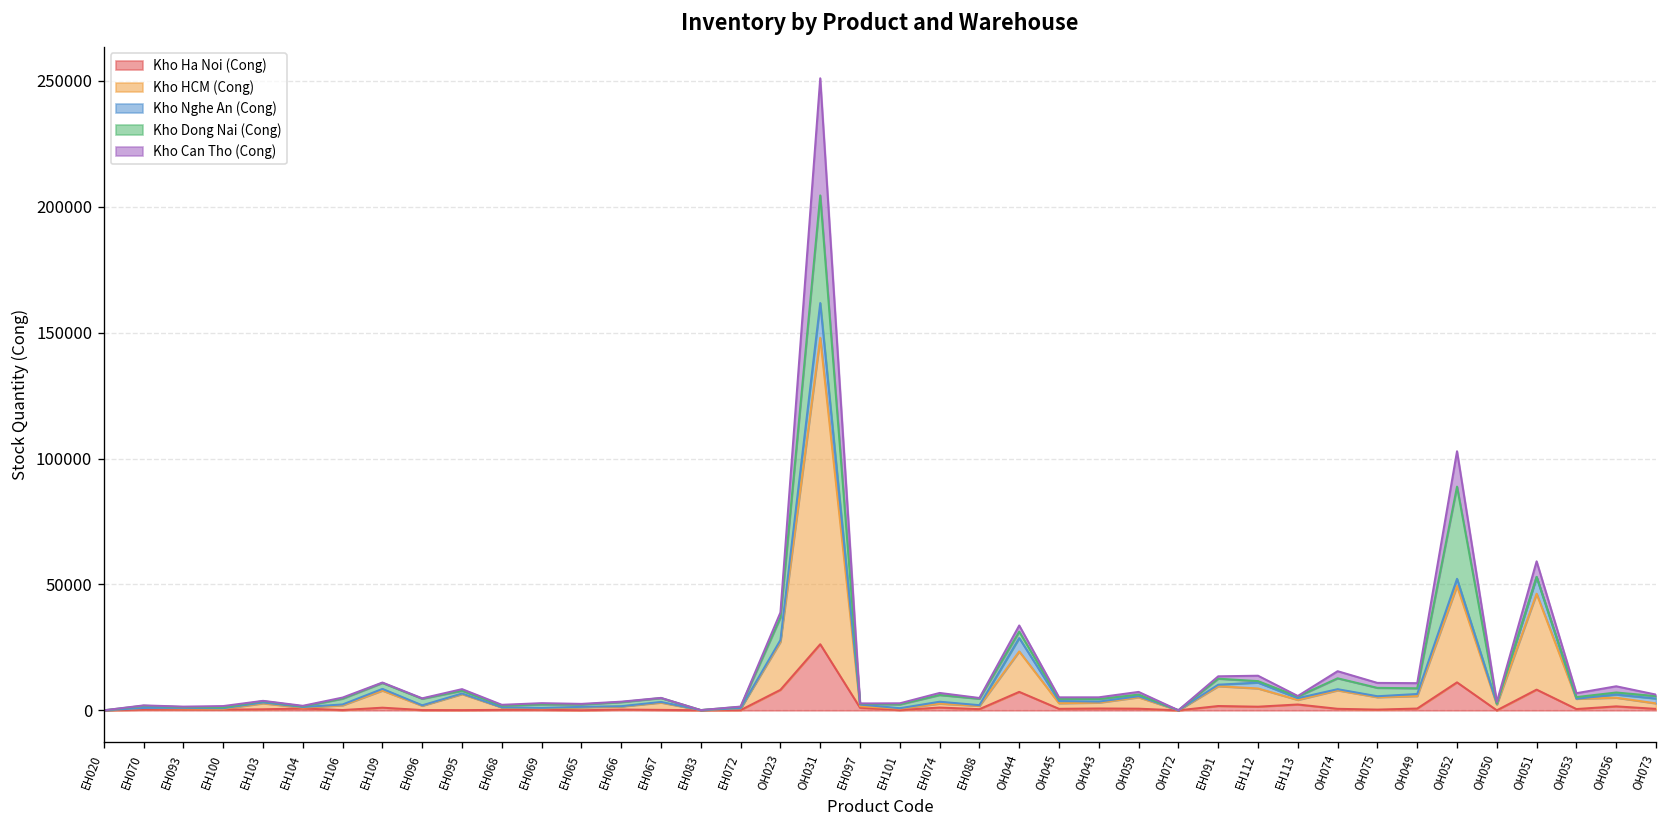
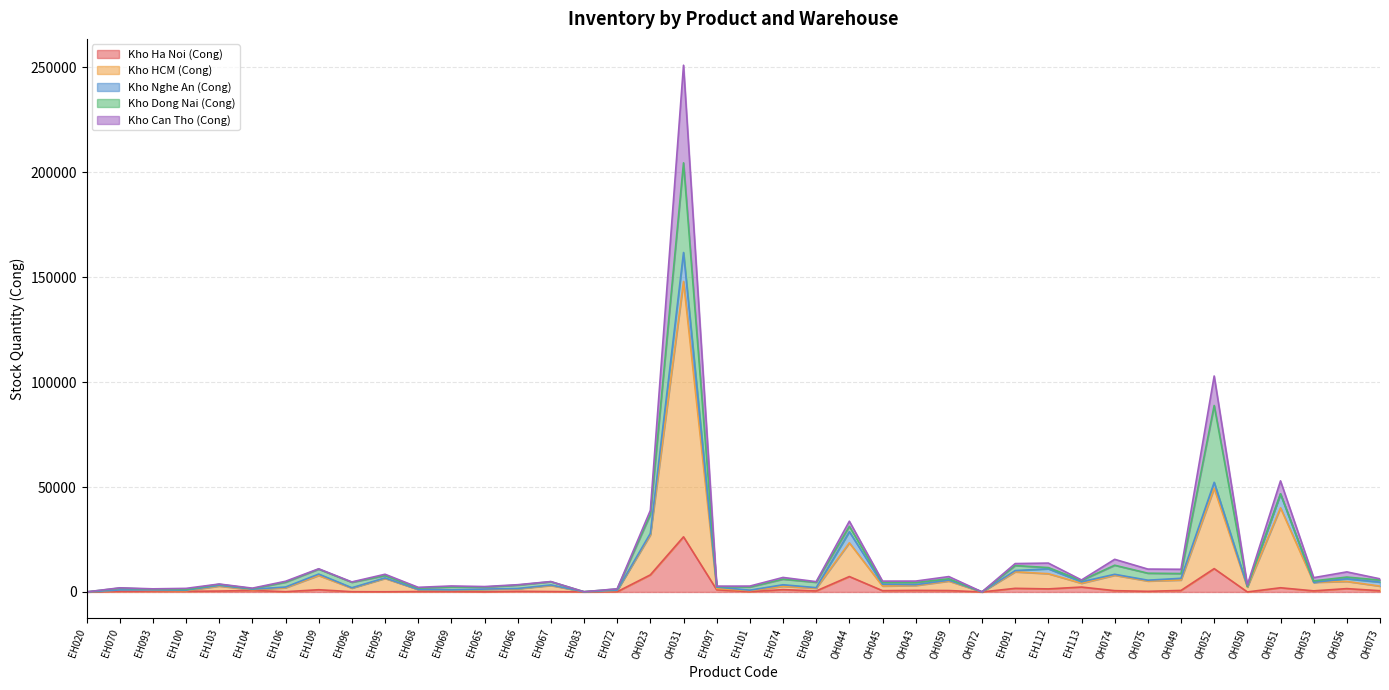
Kho Ha Noi (Cong), OH051: 8000 -> 2000
